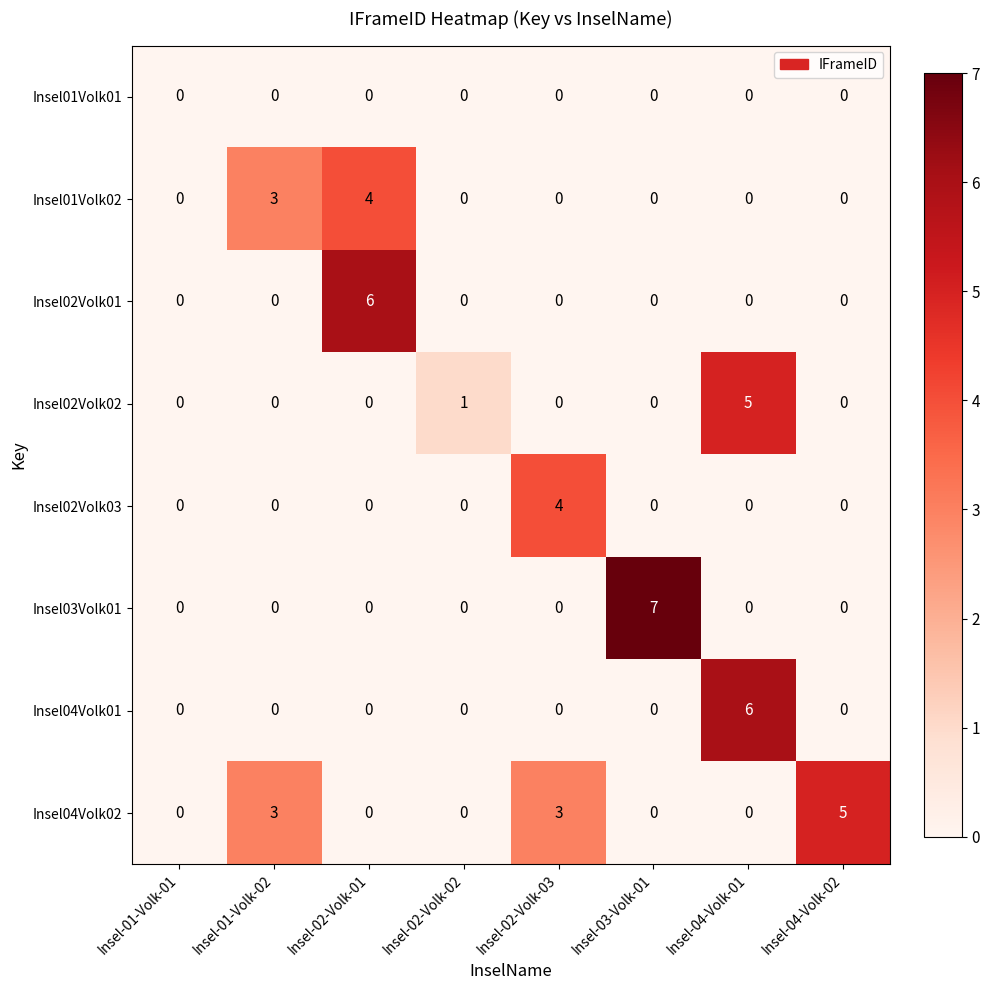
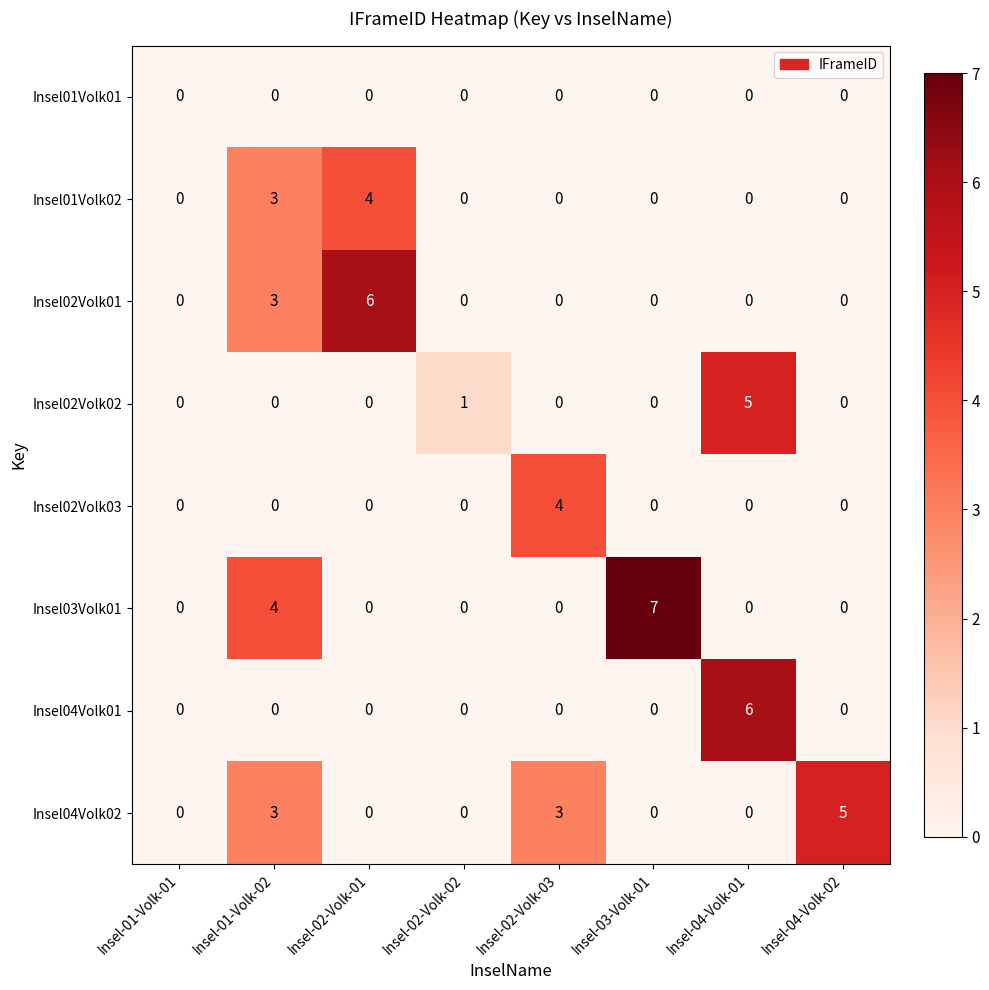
Insel02Volk01, Insel-01-Volk-02: 0 -> 3
Insel03Volk01, Insel-01-Volk-02: 0 -> 4
